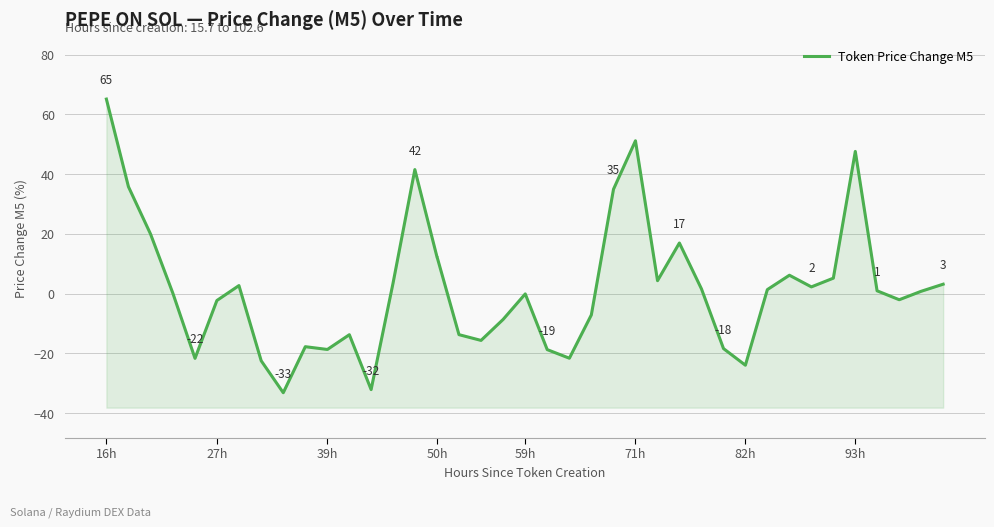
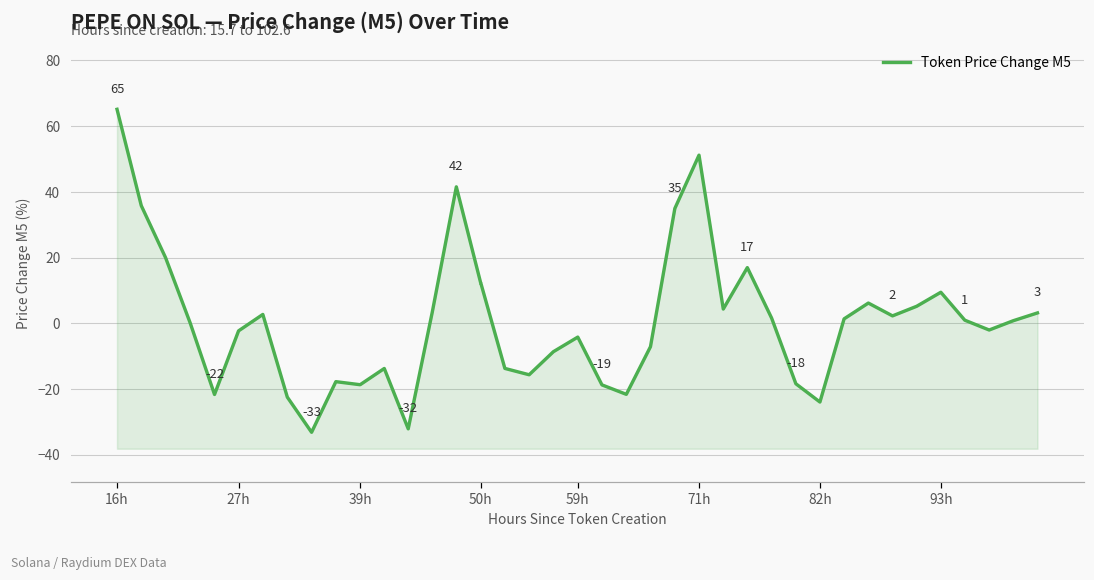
59h: 0 -> -4
93h: 48 -> 9
